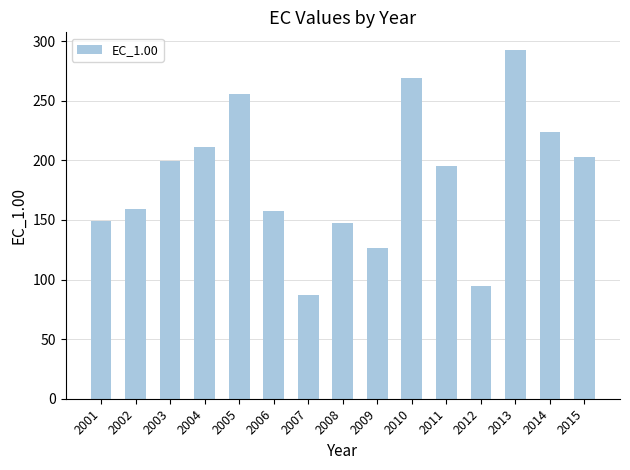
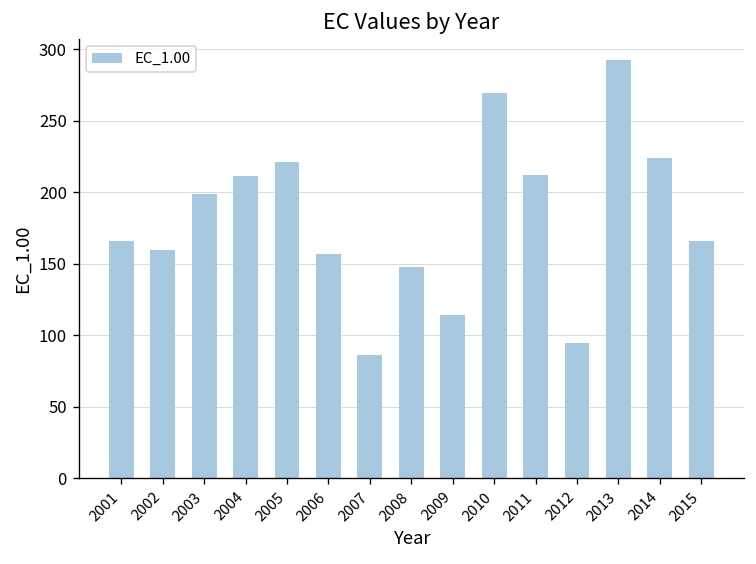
2001: 149 -> 166
2005: 255 -> 221
2009: 127 -> 114
2011: 195 -> 212
2015: 202 -> 166
